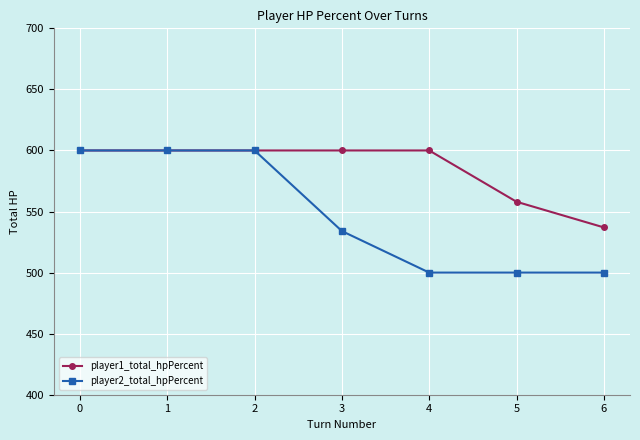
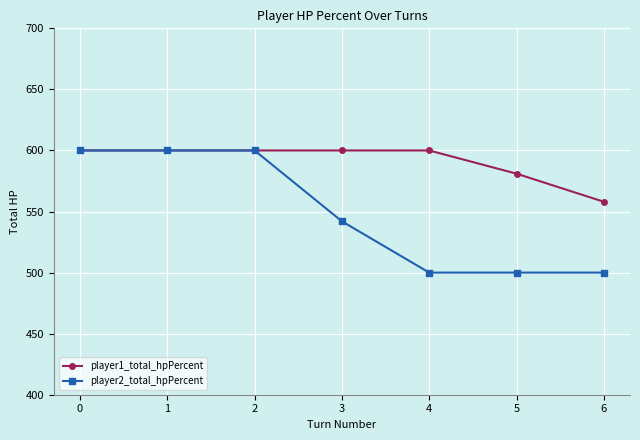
player2_total_hpPercent, 3: 534 -> 542
player1_total_hpPercent, 5: 558 -> 581
player1_total_hpPercent, 6: 537 -> 558
